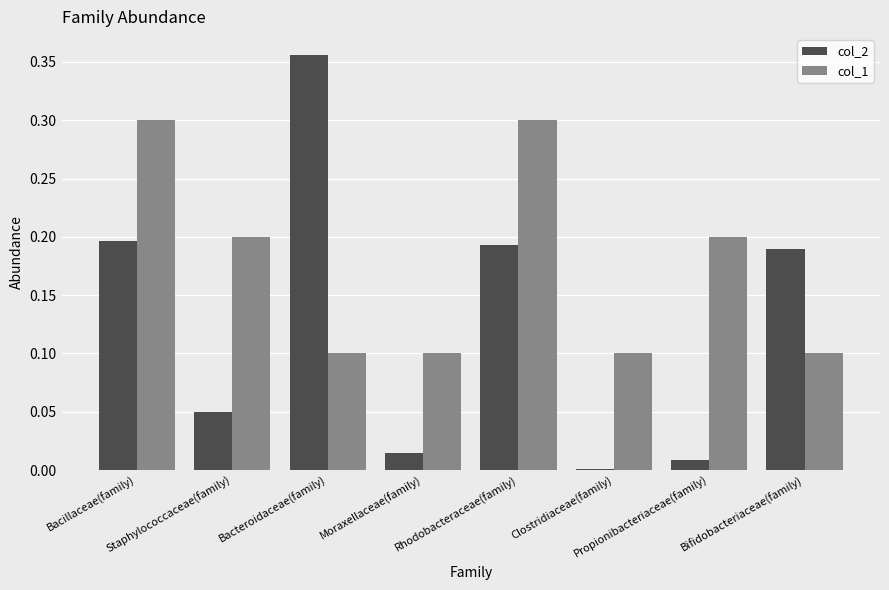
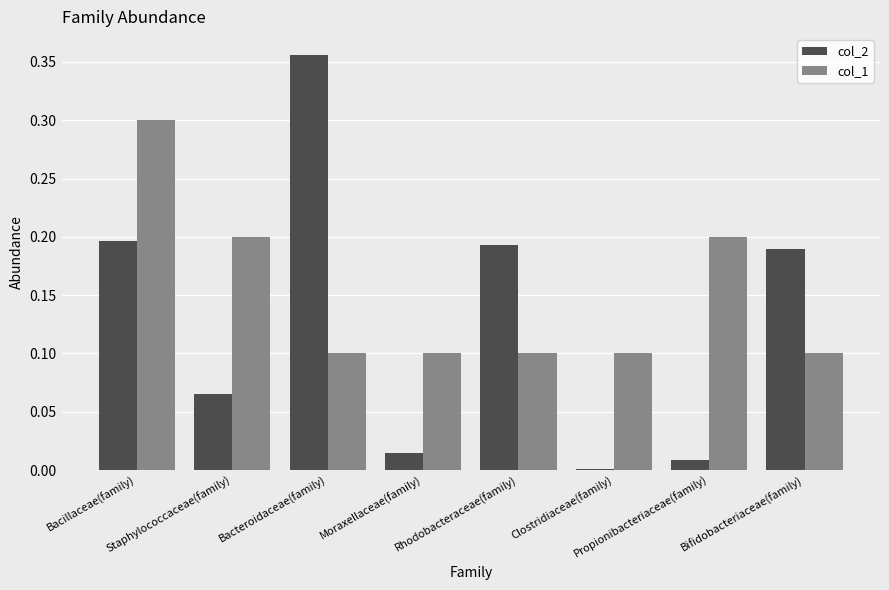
col_2, Staphylococcaceae(family): 0.050 -> 0.065
col_1, Rhodobacteraceae(family): 0.3 -> 0.1
